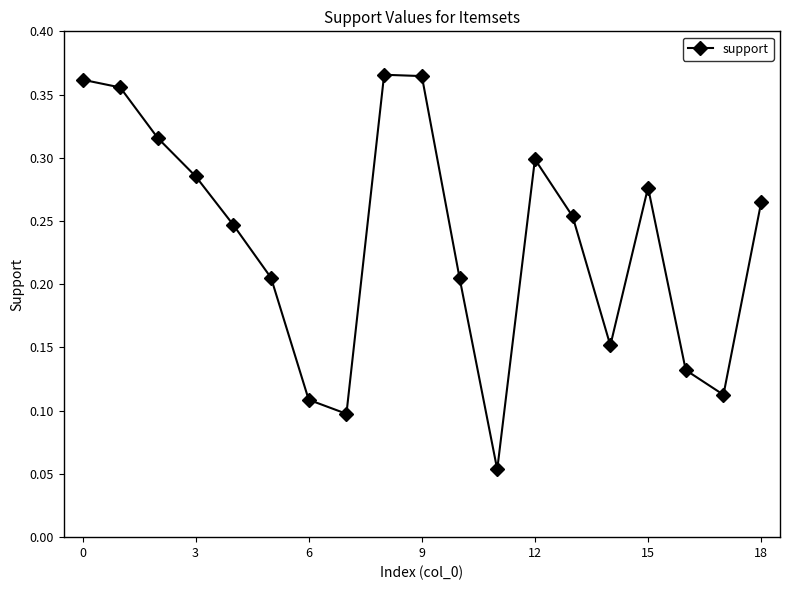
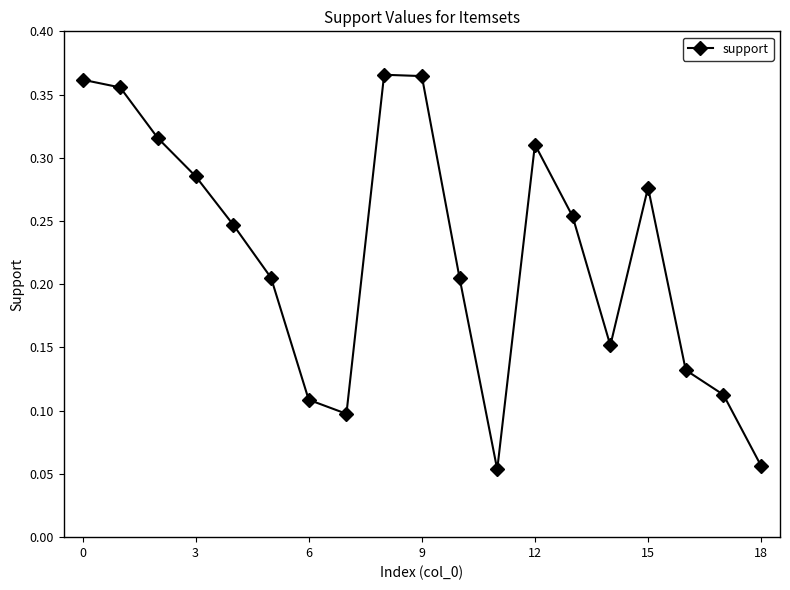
12: 0.299 -> 0.310
18: 0.265 -> 0.056
